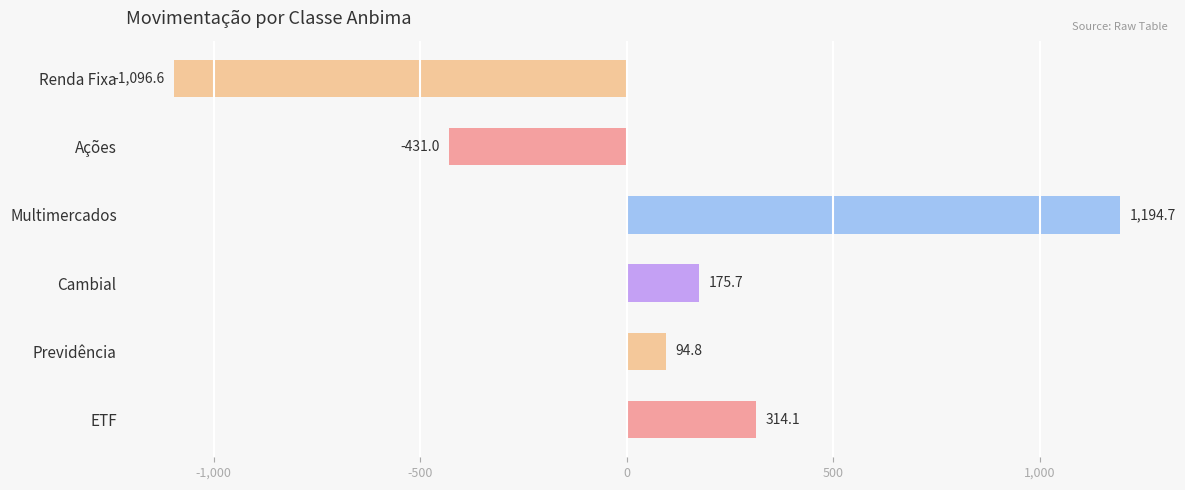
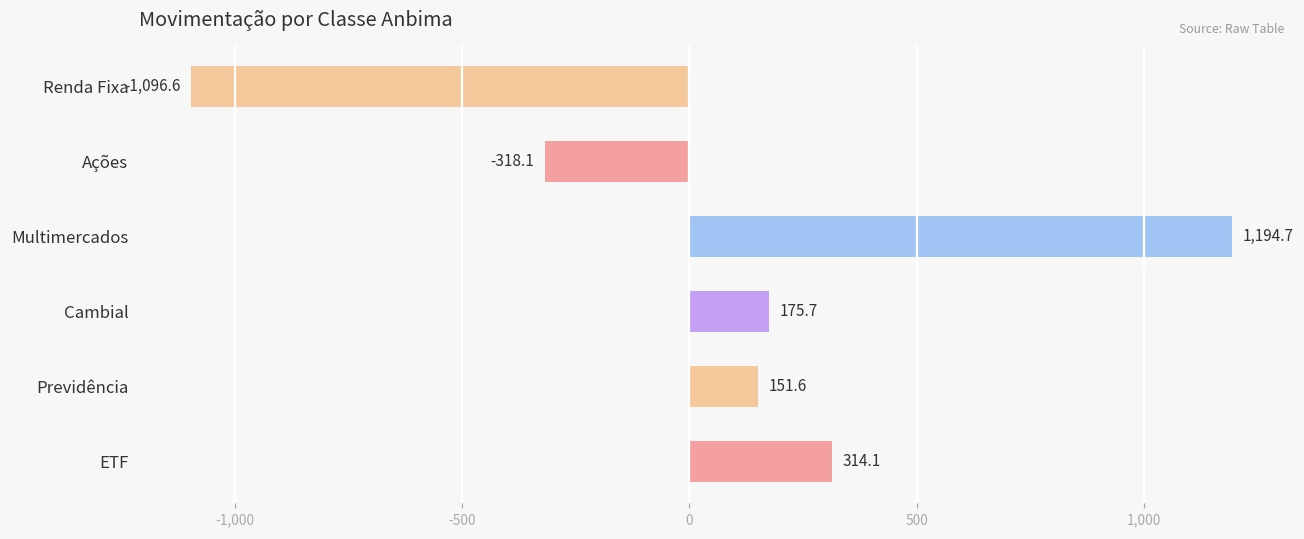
Ações: -431.0 -> -318.1
Previdência: 94.8 -> 151.6
